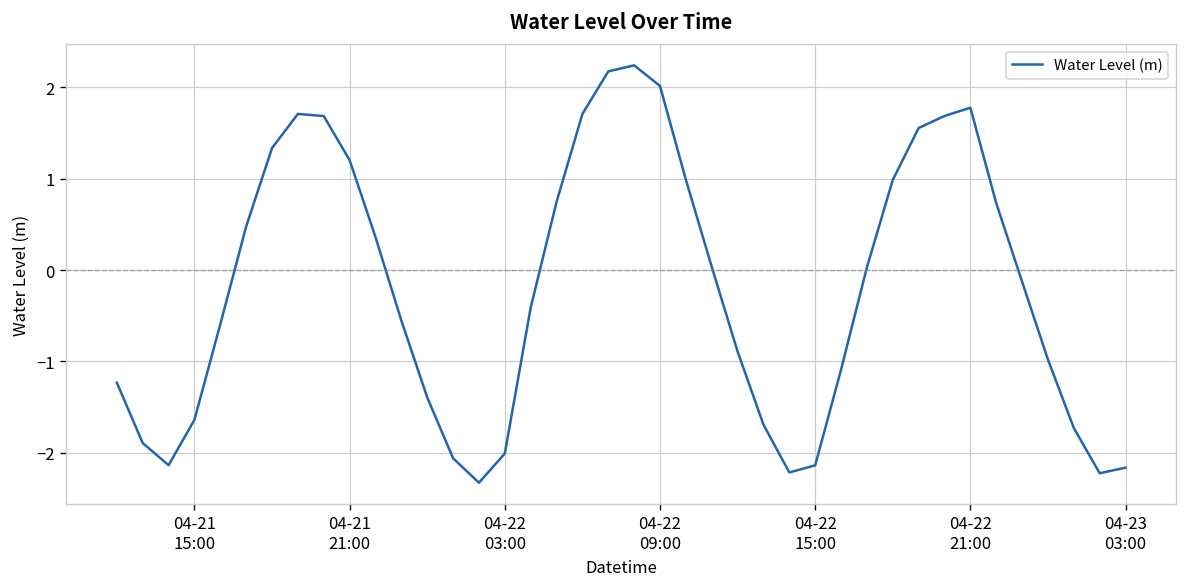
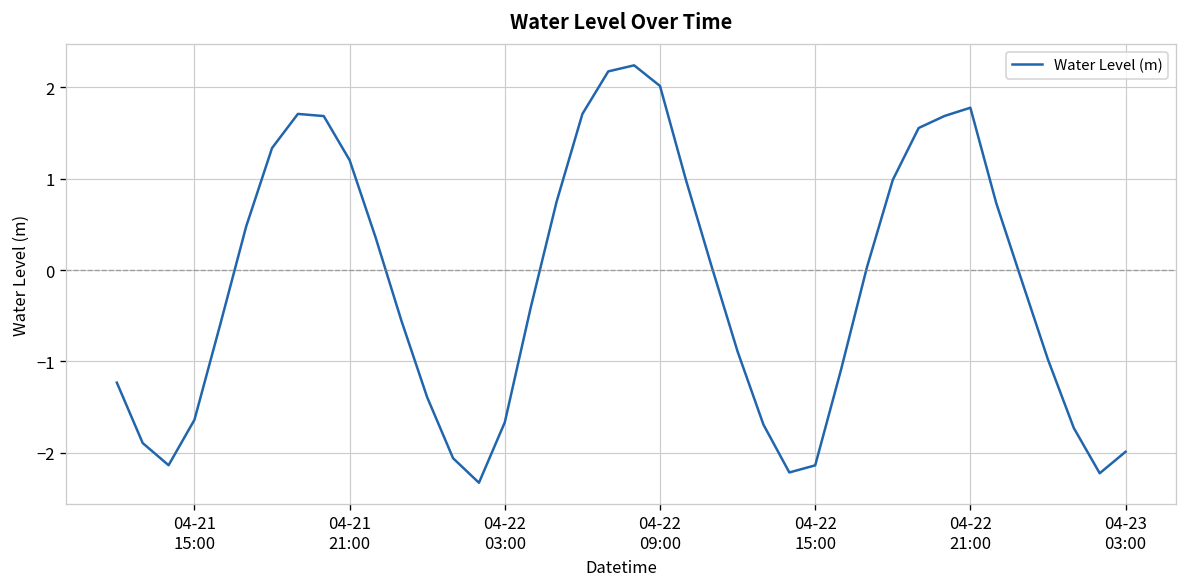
04-22 03:00: -2.0 -> -1.7
04-23 03:00: -2.2 -> -2.0
